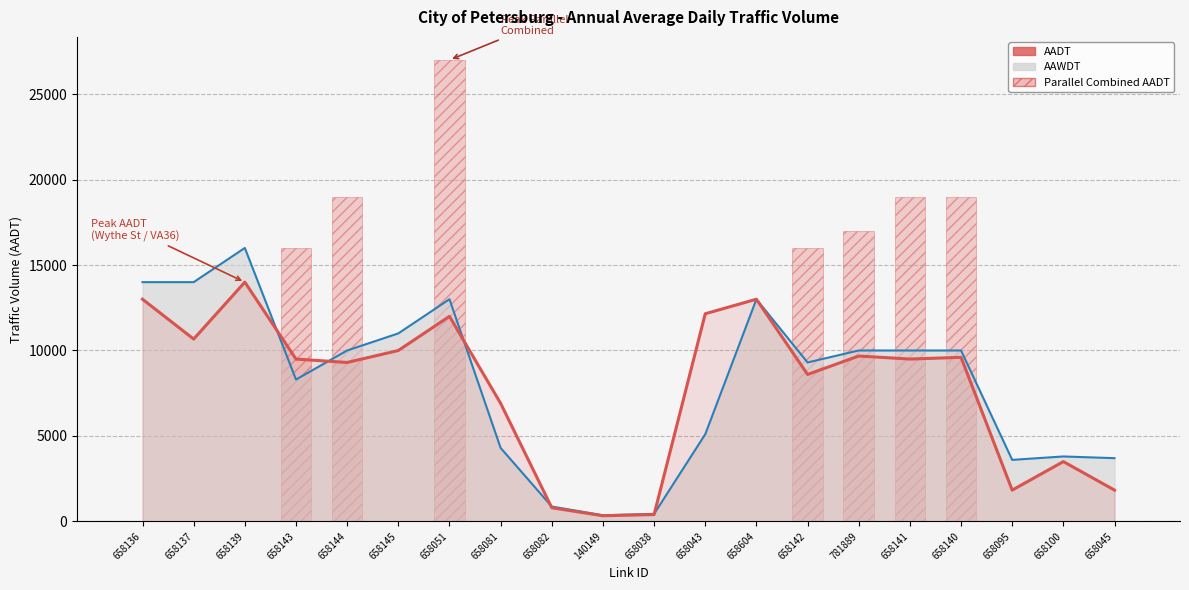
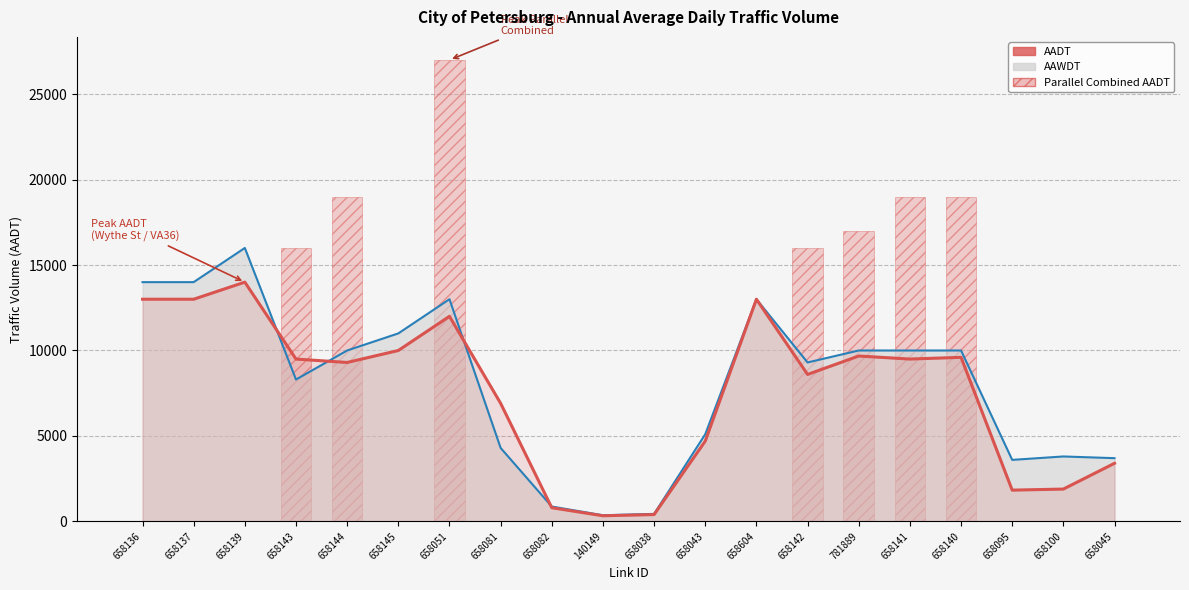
AADT, 658137: 10700 -> 13000
AADT, 658043: 12200 -> 4700
AADT, 658100: 3500 -> 1900
AADT, 658045: 1800 -> 3400
